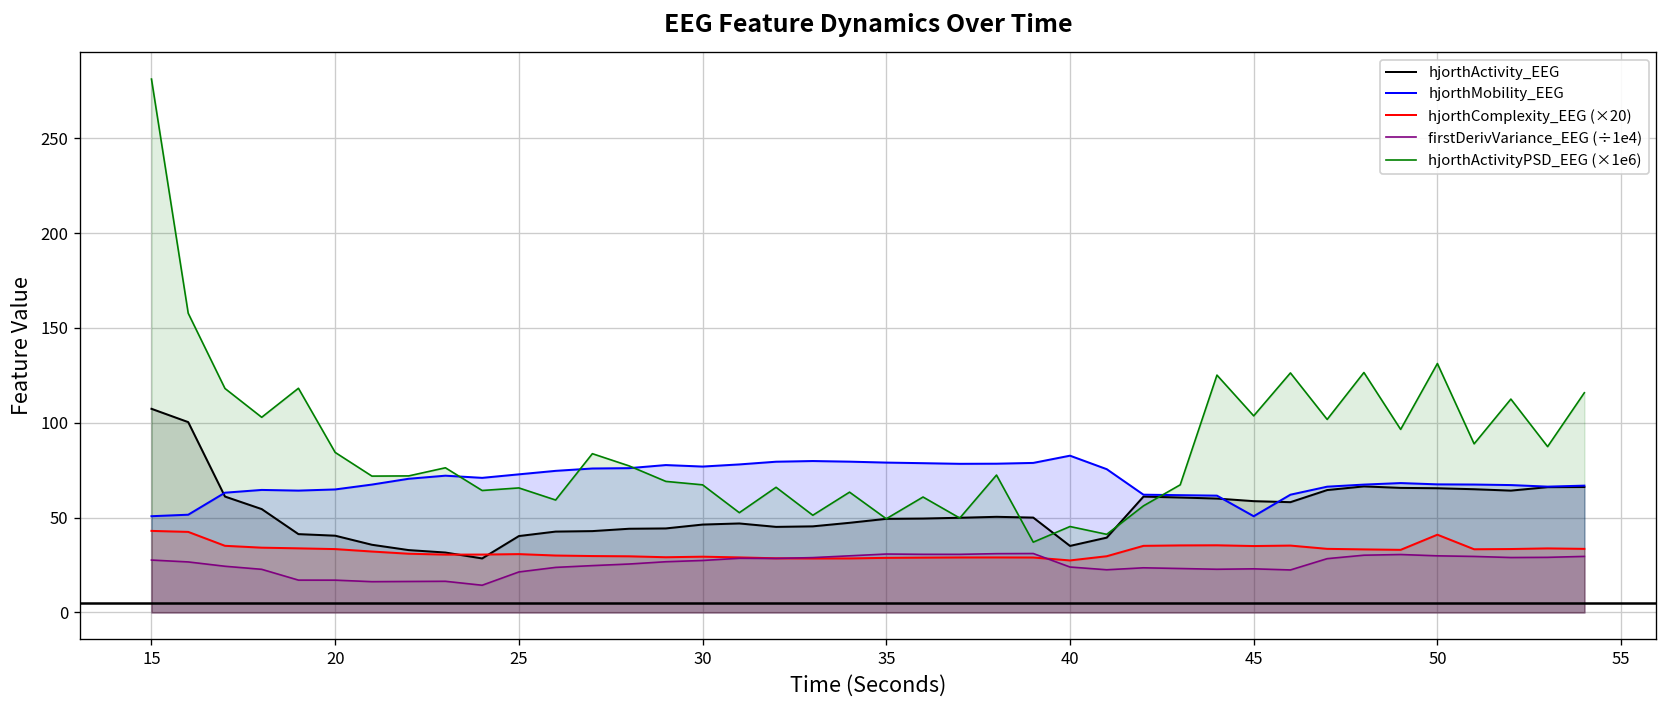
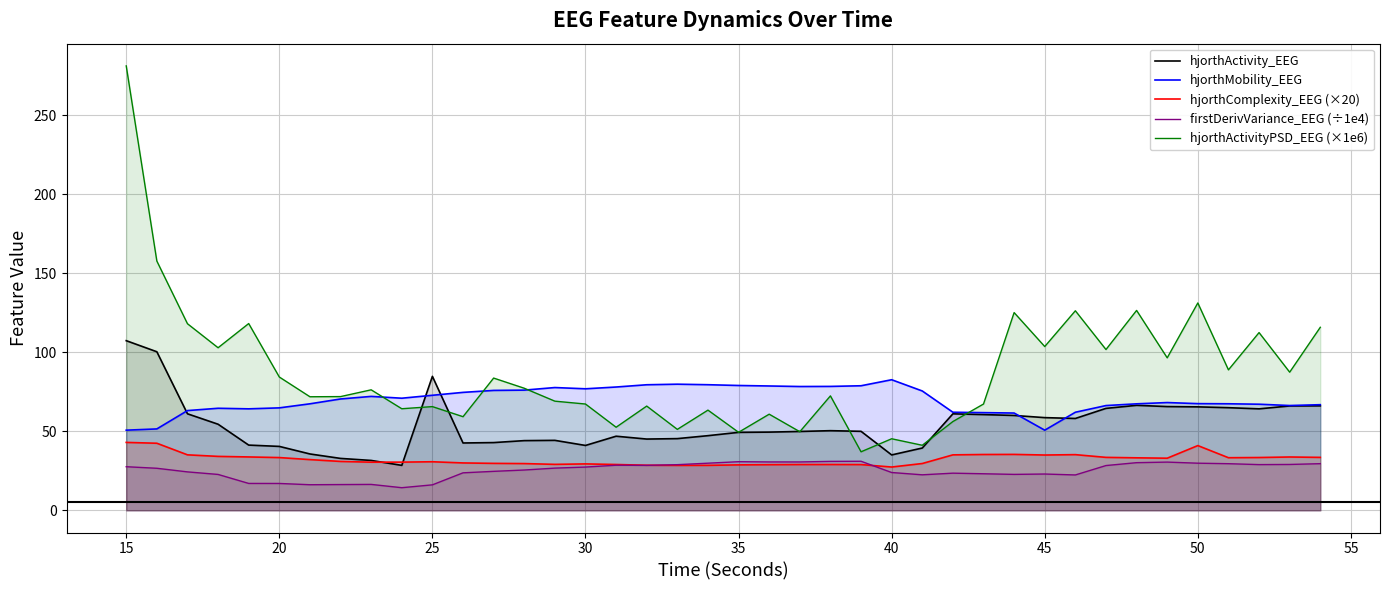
hjorthActivity_EEG, 25: 40 -> 85
firstDerivVariance_EEG (÷1e4), 25: 21 -> 16
hjorthActivity_EEG, 30: 46 -> 41
